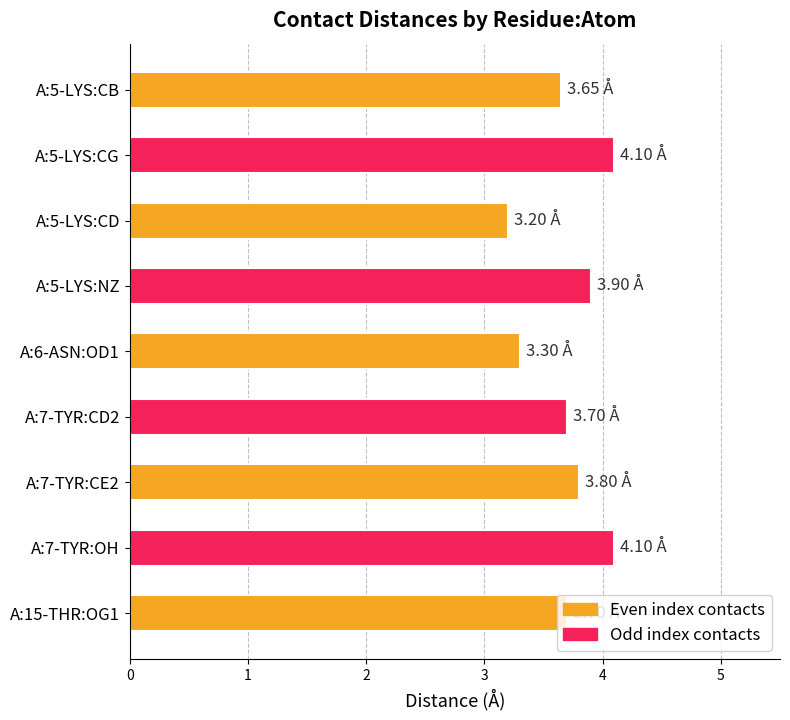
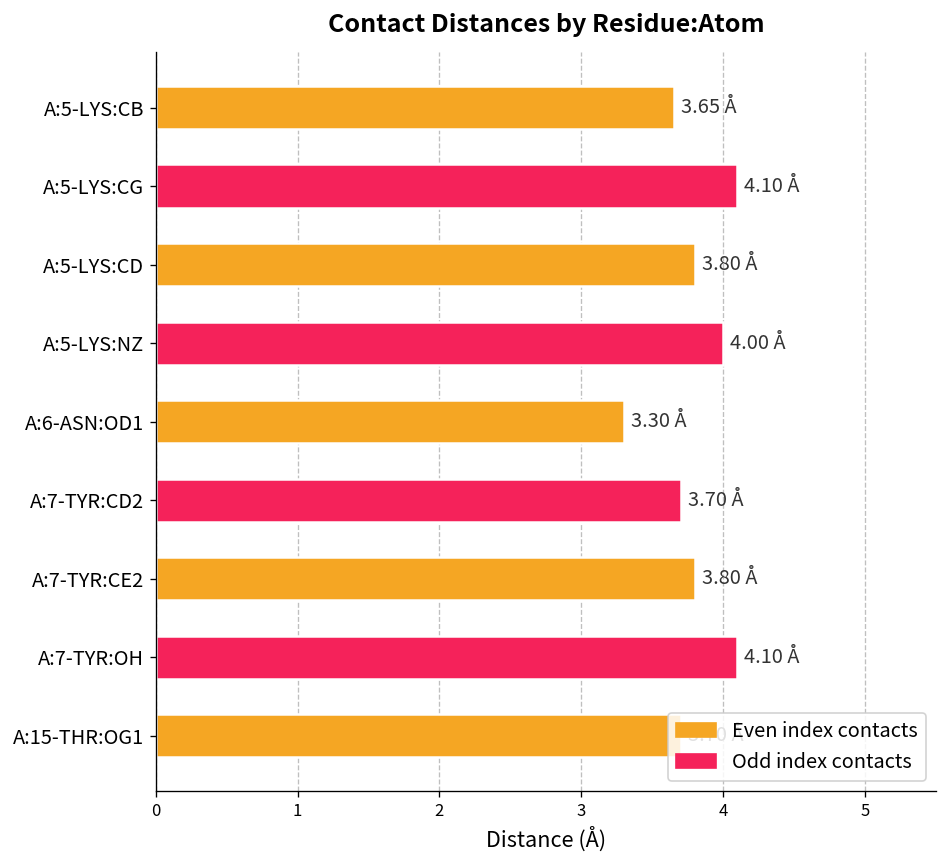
A:5-LYS:CD: 3.20 -> 3.80
A:5-LYS:NZ: 3.90 -> 4.00
